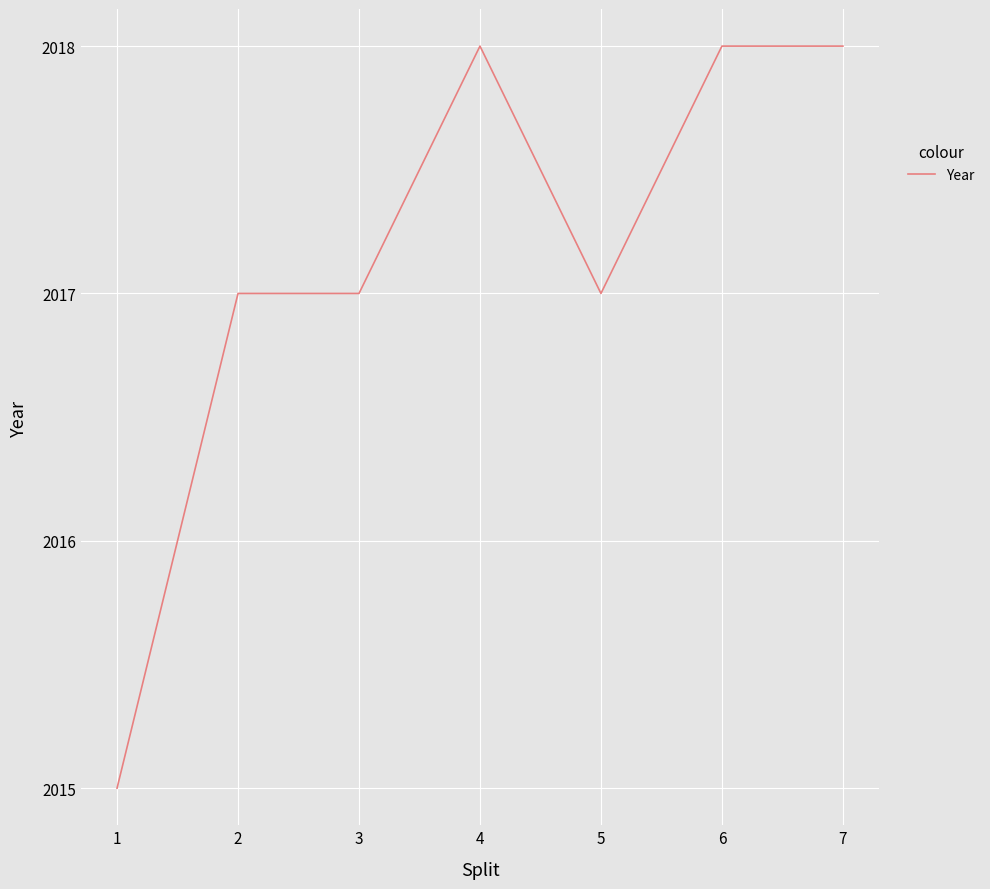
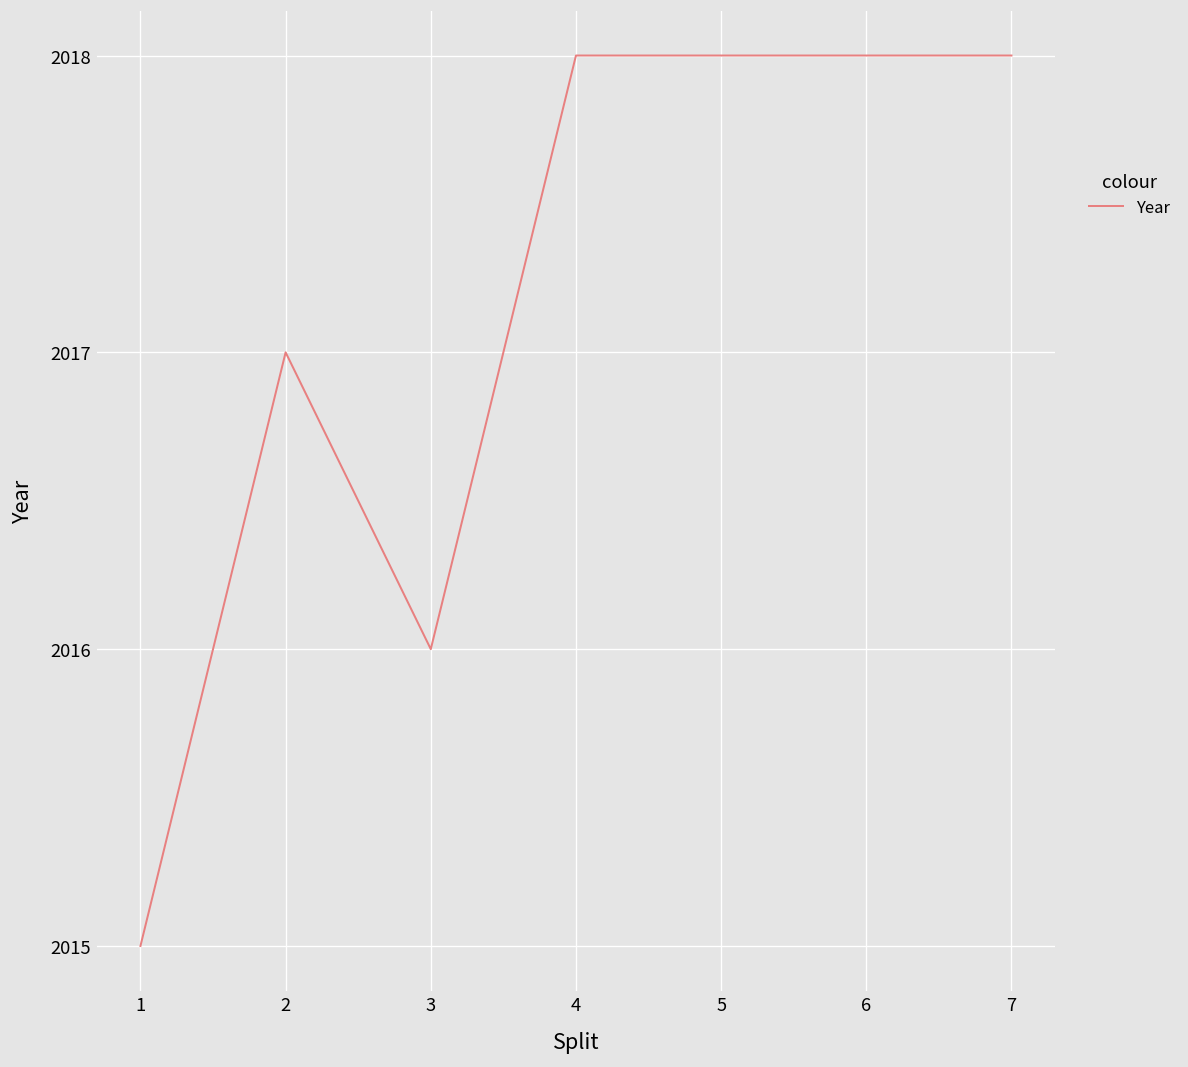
3: 2017 -> 2016
5: 2017 -> 2018
